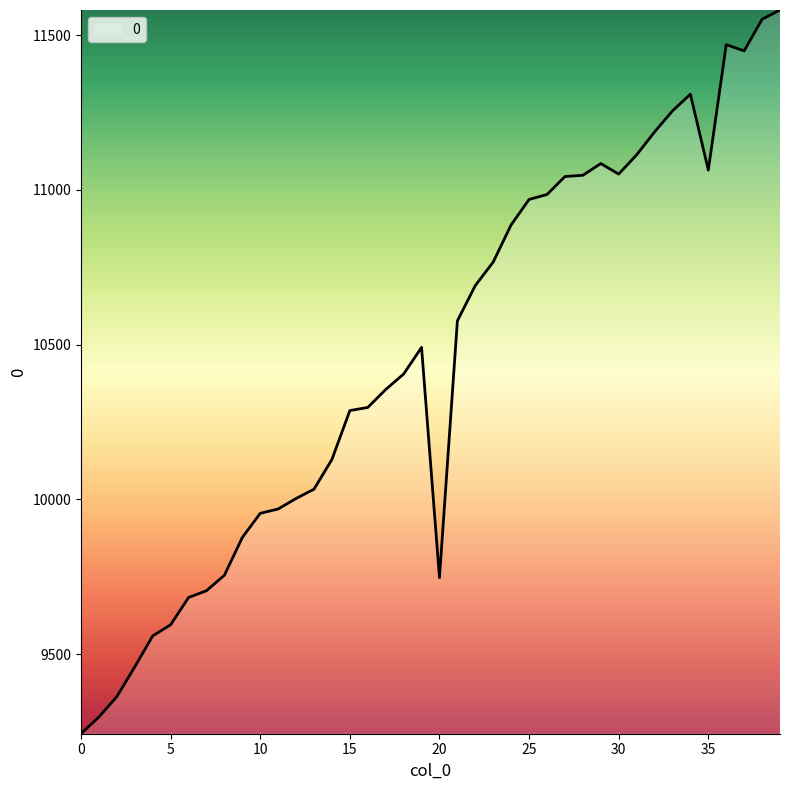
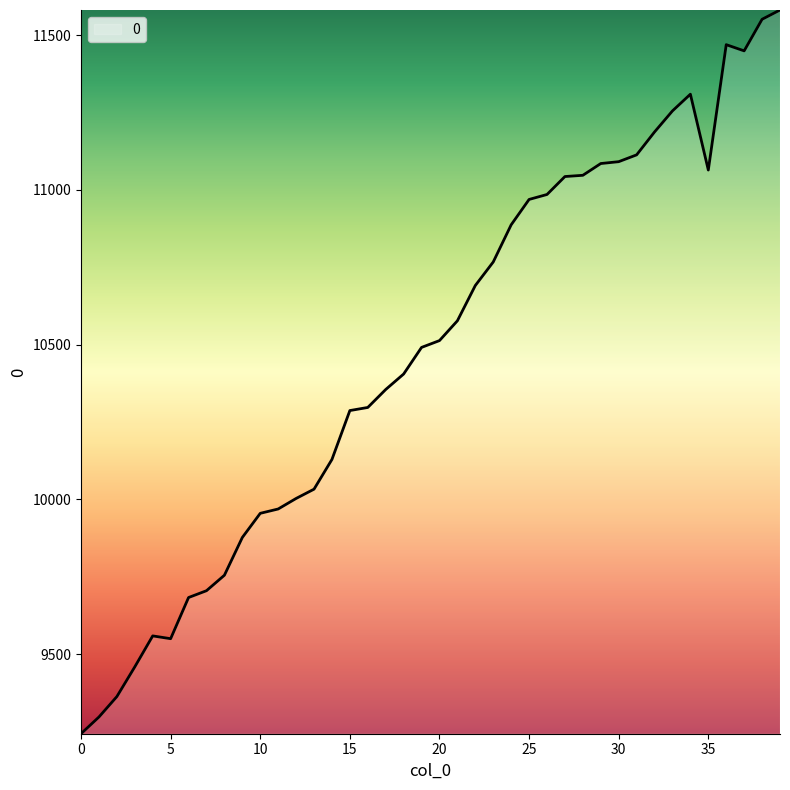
5: 9600 -> 9550
20: 9750 -> 10510
30: 11050 -> 11090
